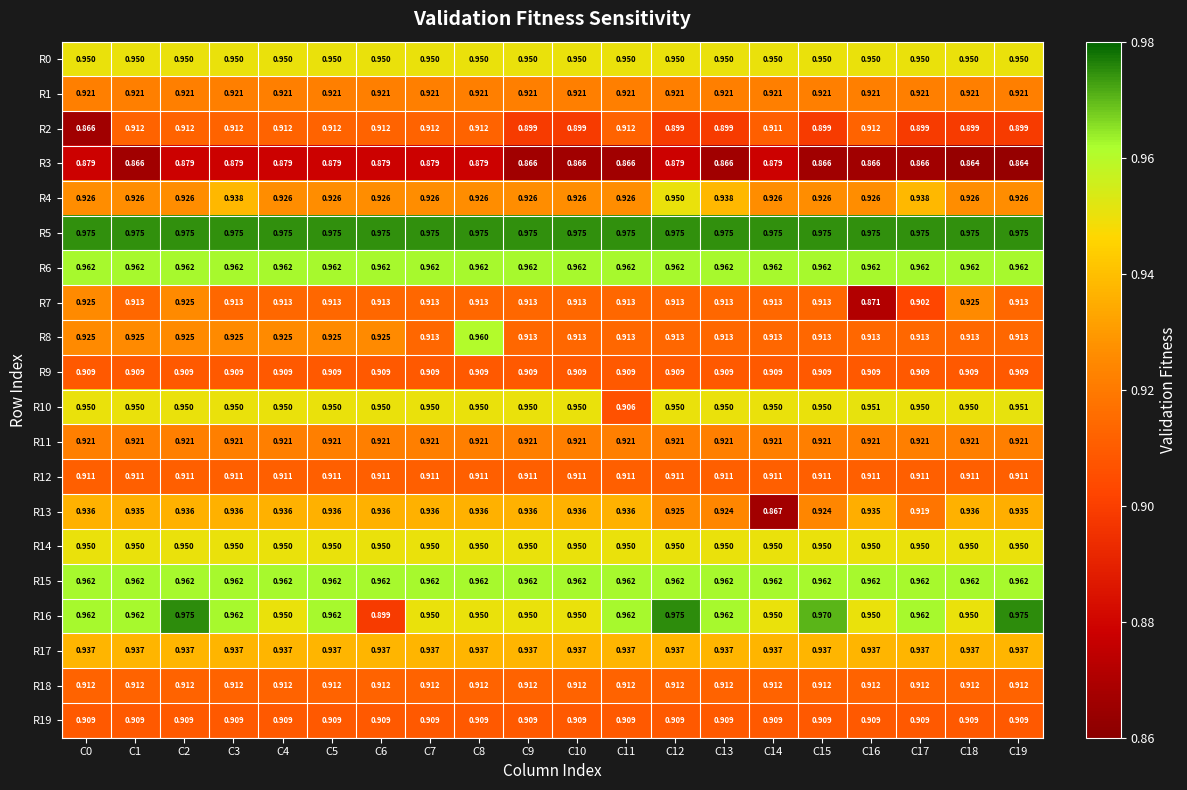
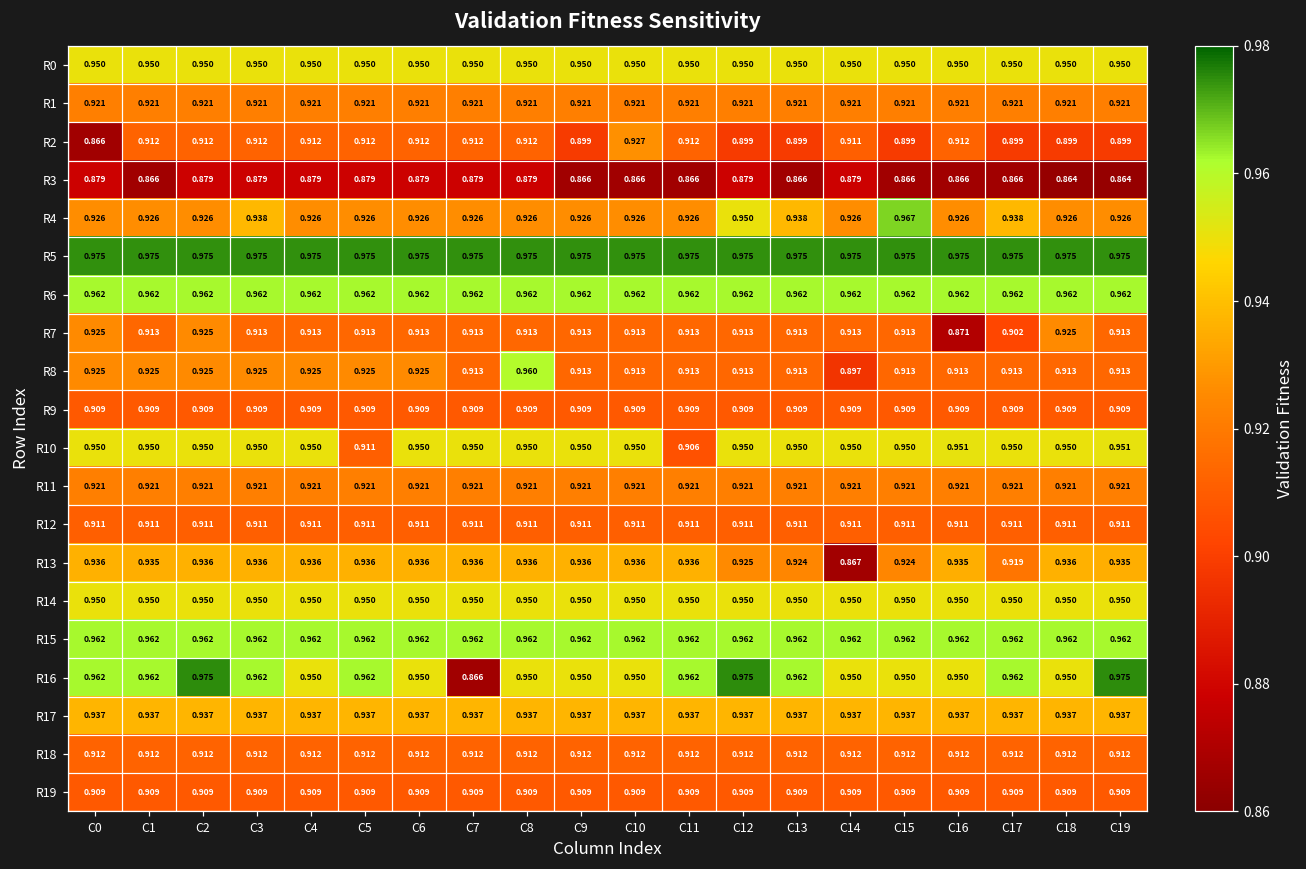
R2, C10: 0.899 -> 0.927
R4, C15: 0.926 -> 0.967
R8, C14: 0.913 -> 0.897
R10, C5: 0.950 -> 0.911
R16, C6: 0.899 -> 0.950
R16, C7: 0.950 -> 0.866
R16, C15: 0.970 -> 0.950
